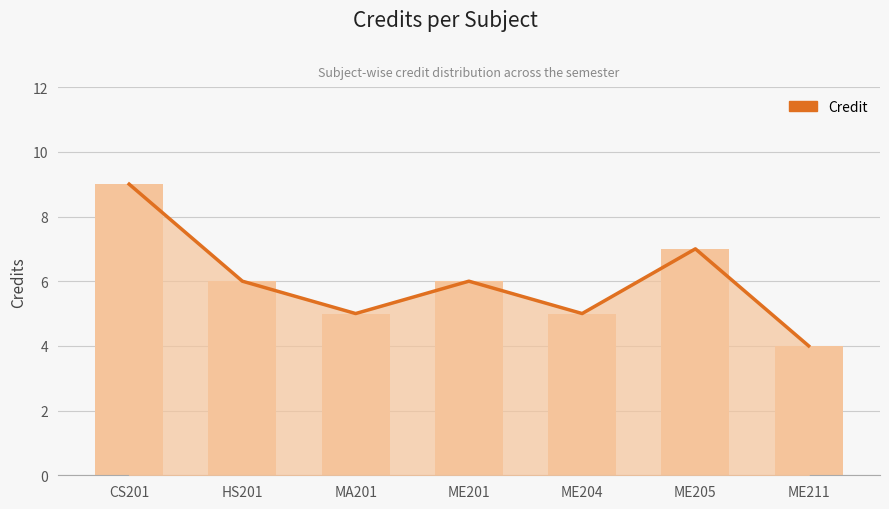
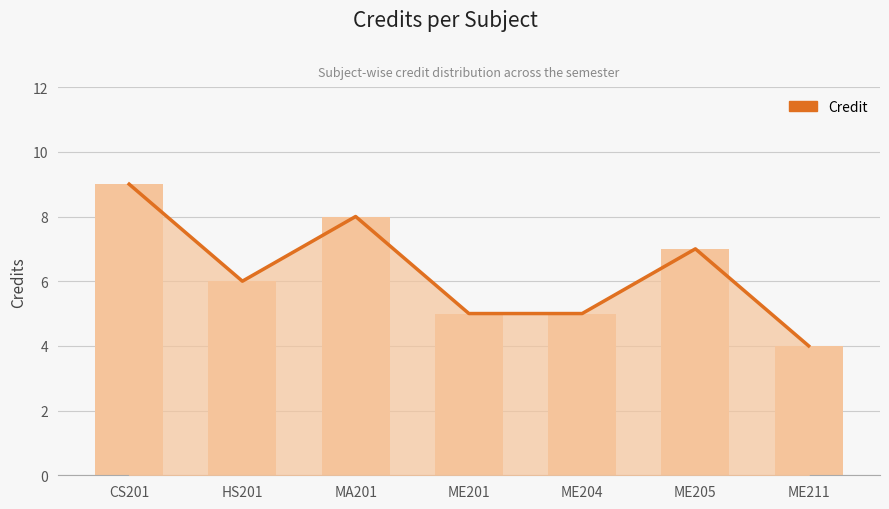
MA201: 5 -> 8
ME201: 6 -> 5
